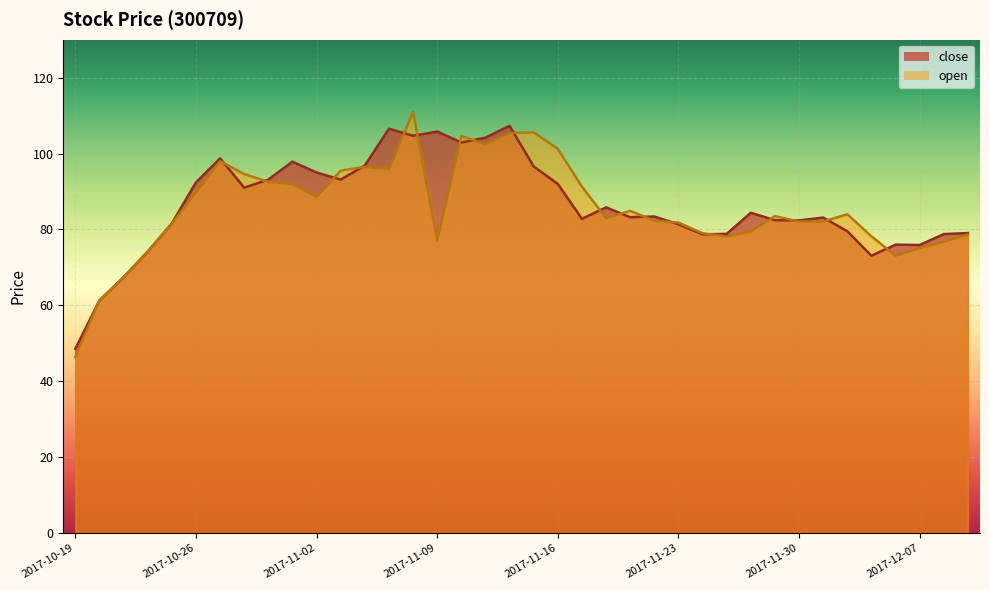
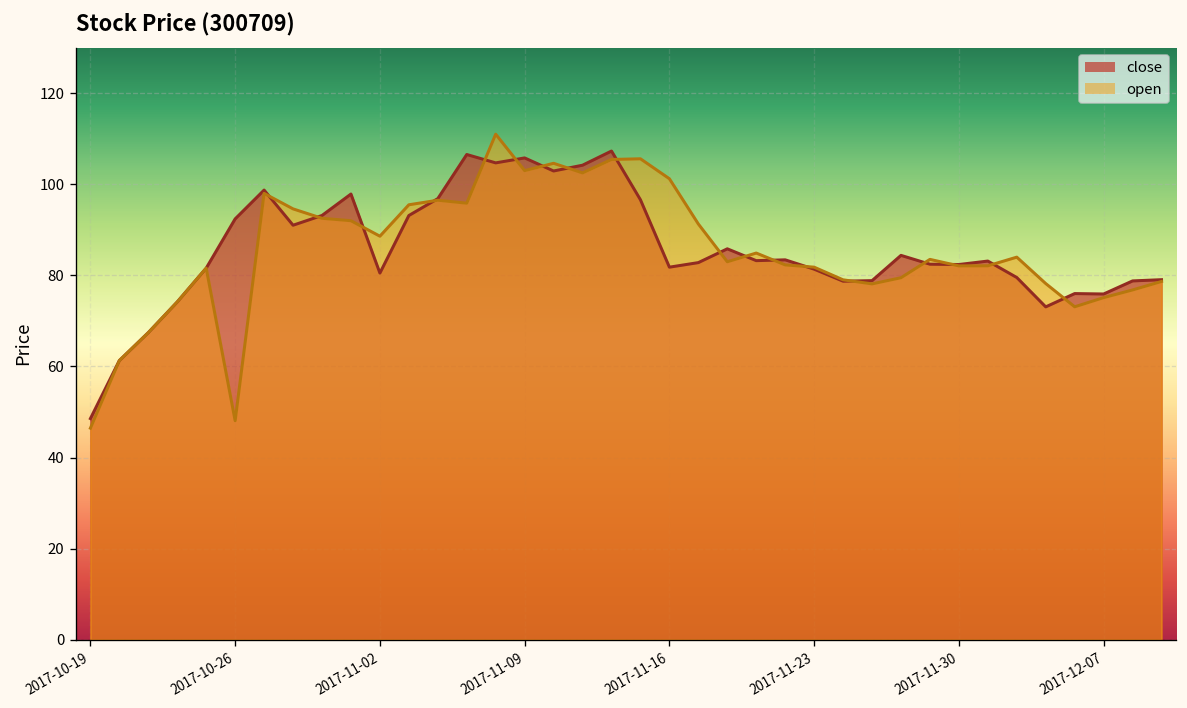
open, 2017-10-26: 90 -> 48
close, 2017-11-02: 95 -> 81
open, 2017-11-09: 77 -> 103
close, 2017-11-16: 92 -> 82
